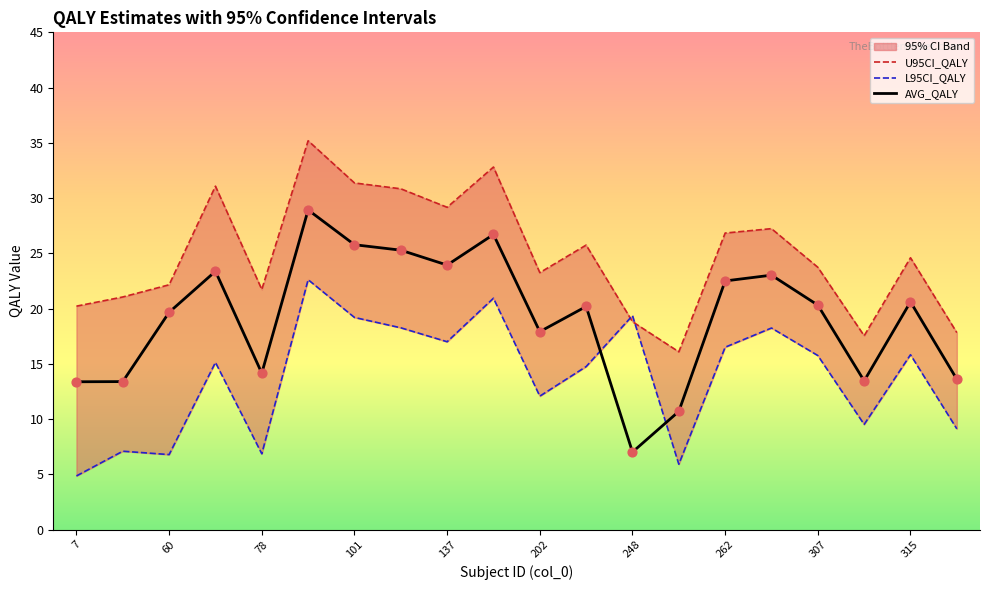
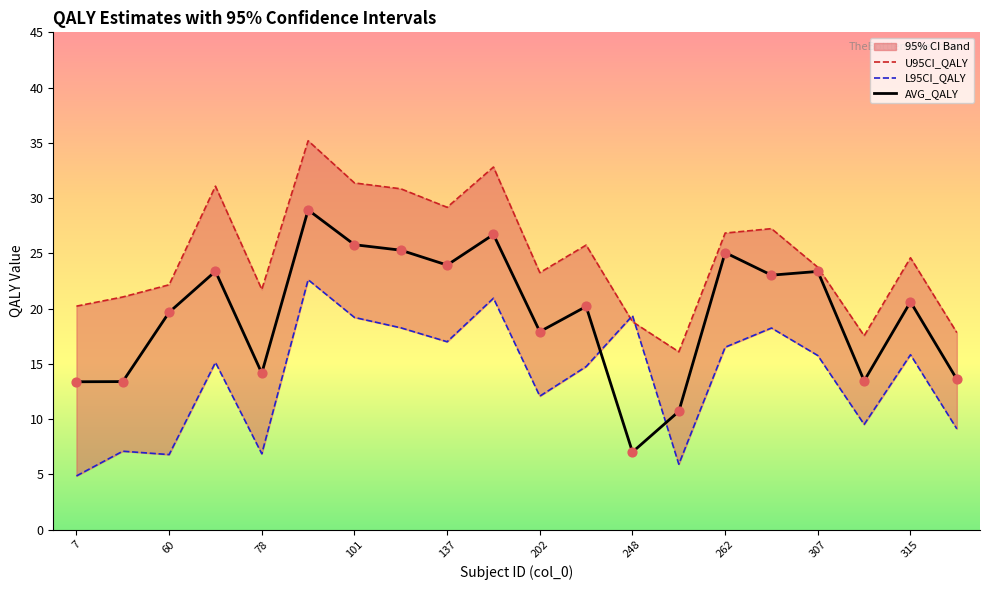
AVG_QALY, 262: 22.5 -> 25.1
AVG_QALY, 307: 20.3 -> 23.4
